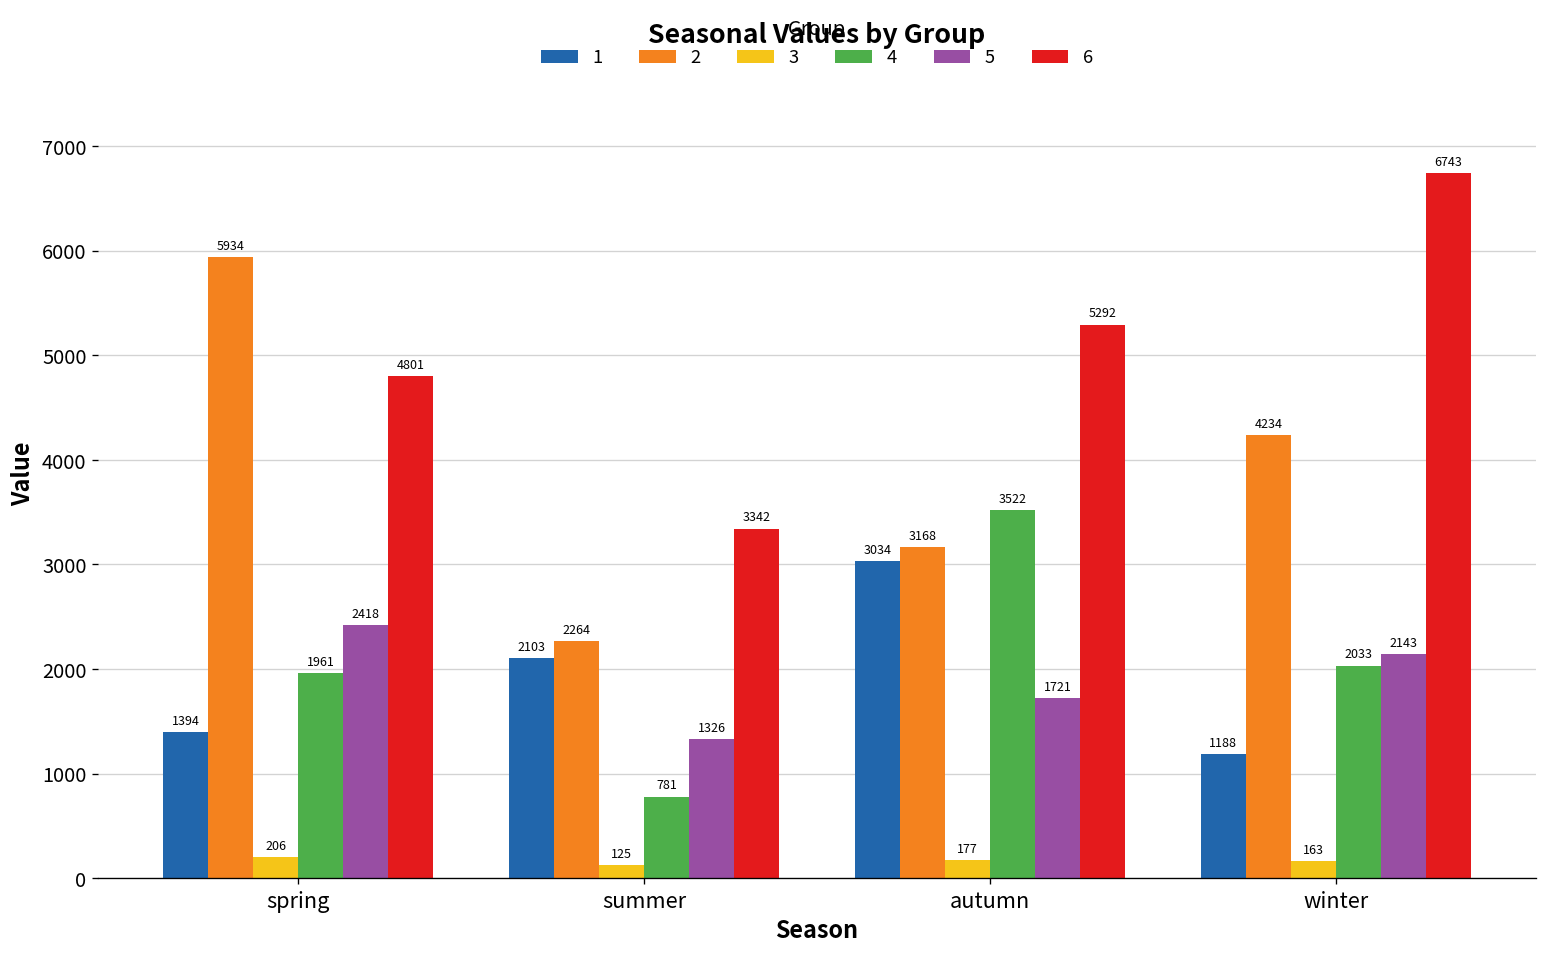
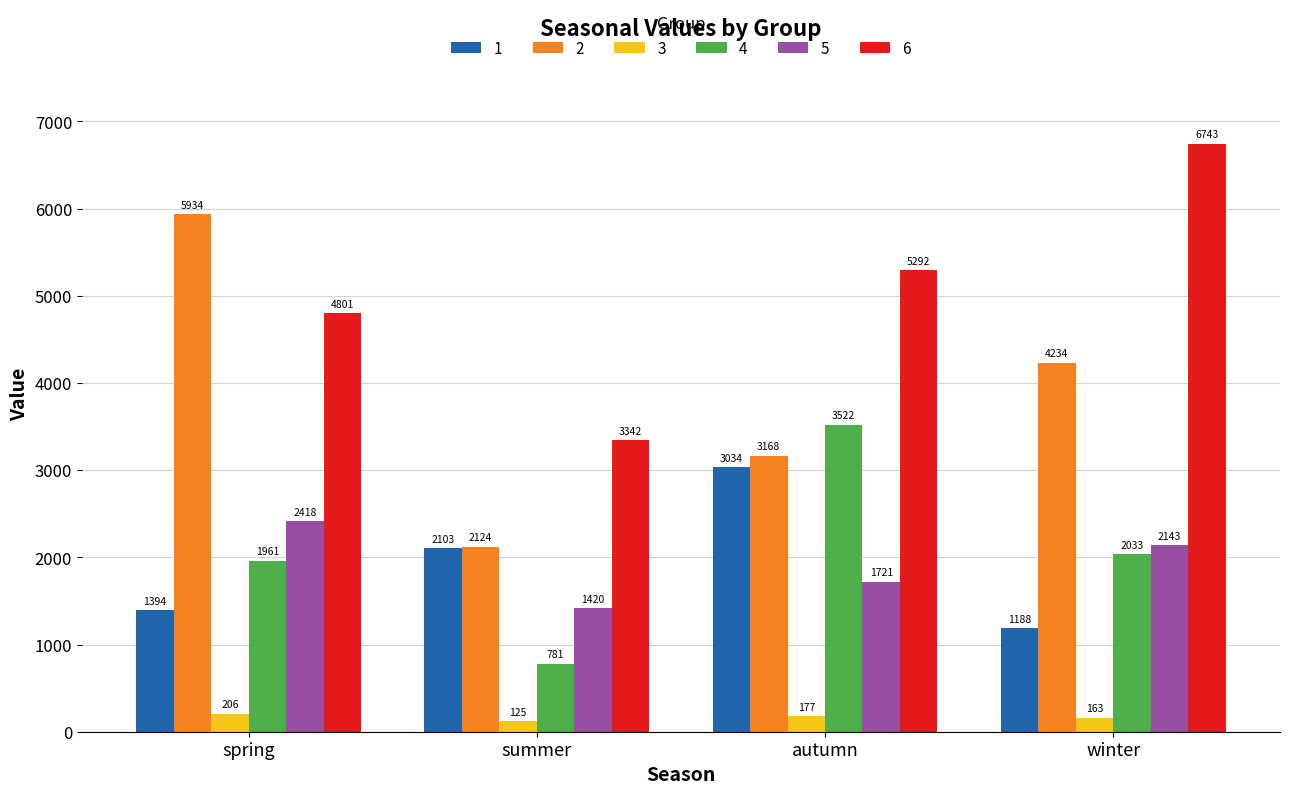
2, summer: 2264 -> 2124
5, summer: 1326 -> 1420
